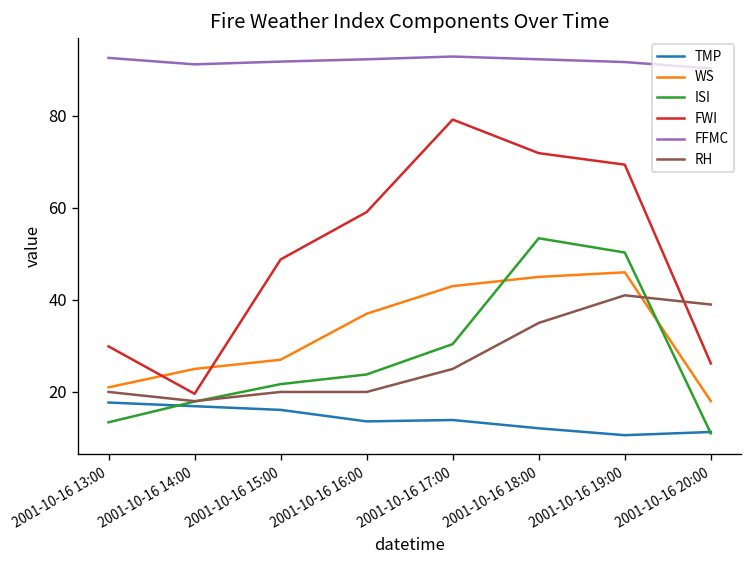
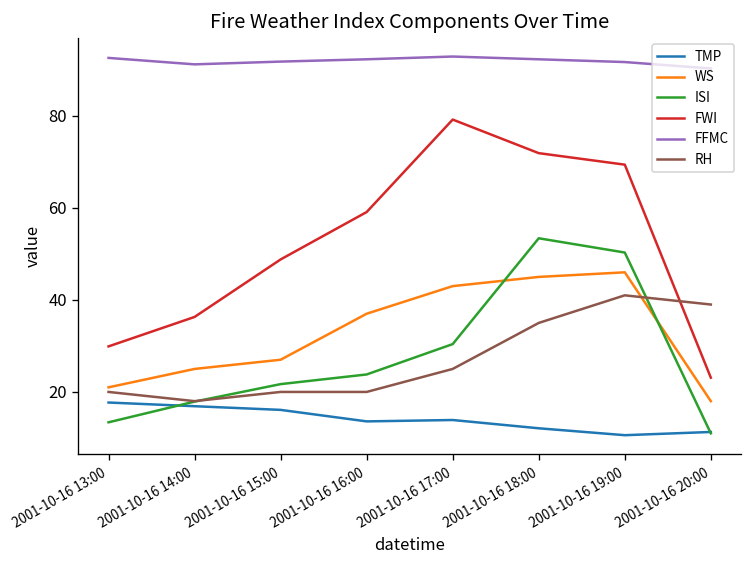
FWI, 2001-10-16 14:00: 20 -> 36
FWI, 2001-10-16 20:00: 26 -> 23
